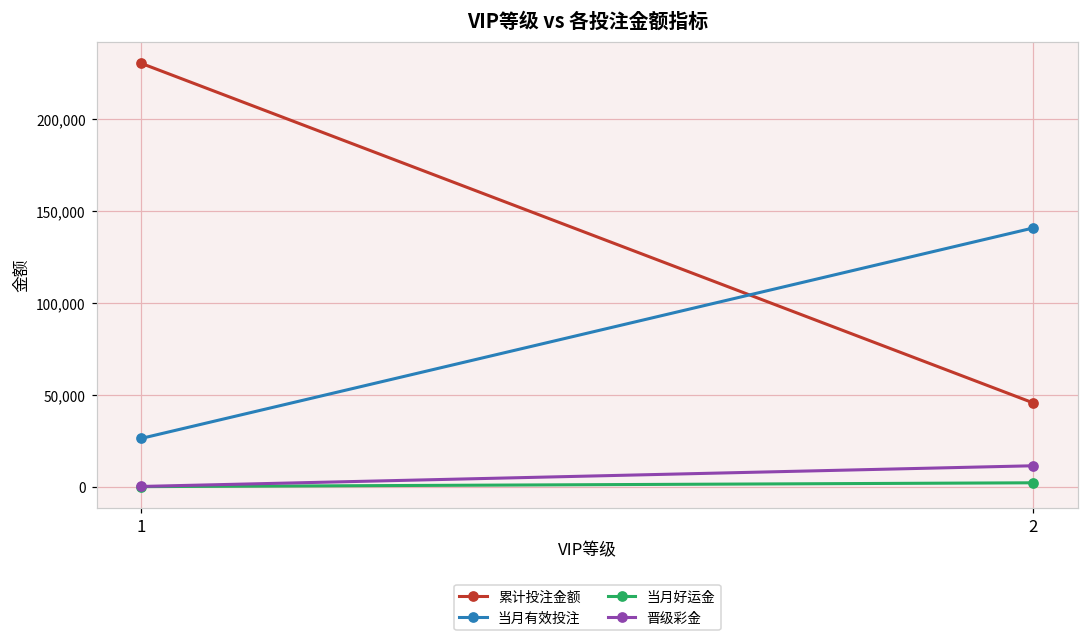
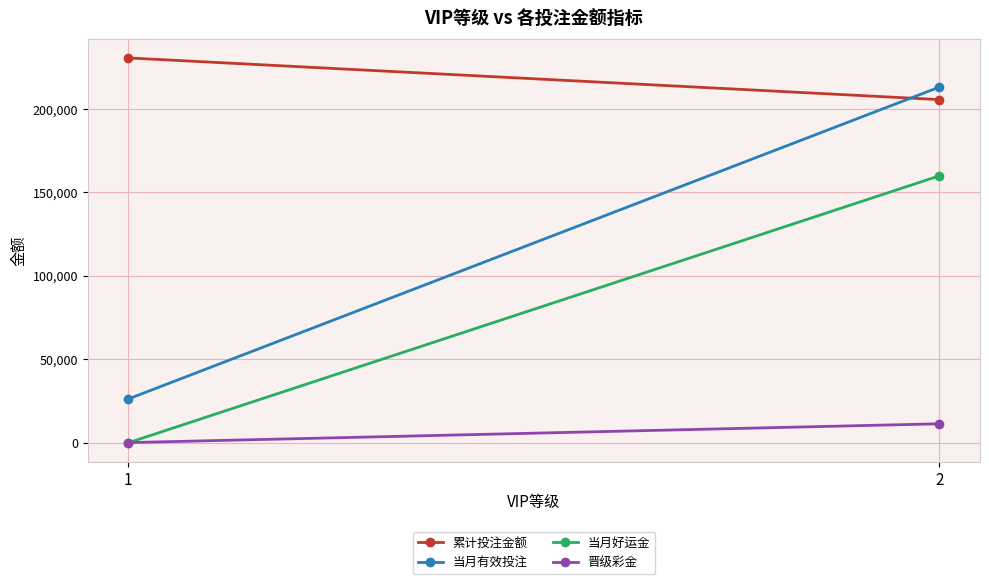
累计投注金额, 2: 46,000 -> 206,000
当月有效投注, 2: 141,000 -> 213,000
当月好运金, 2: 2,000 -> 160,000
